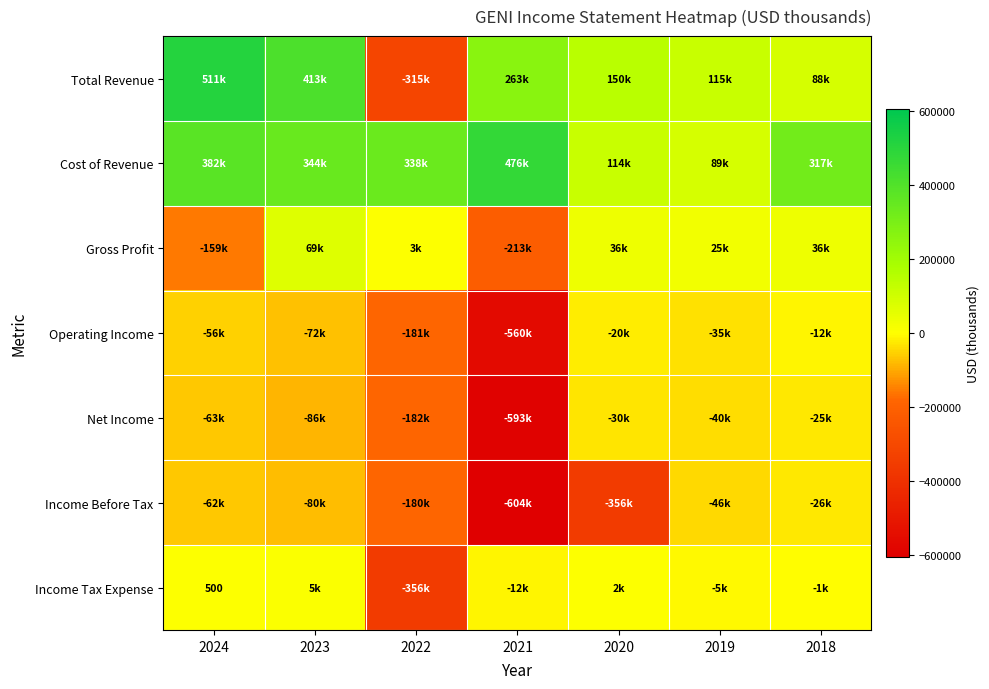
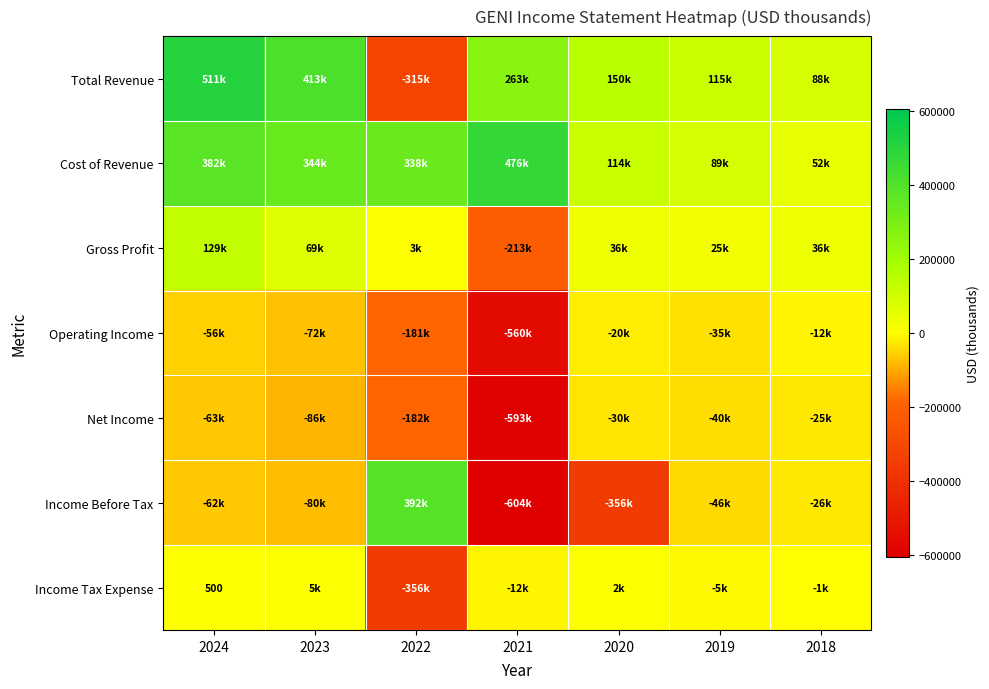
Cost of Revenue, 2018: 317k -> 52k
Gross Profit, 2024: -159k -> 129k
Income Before Tax, 2022: -180k -> 392k
